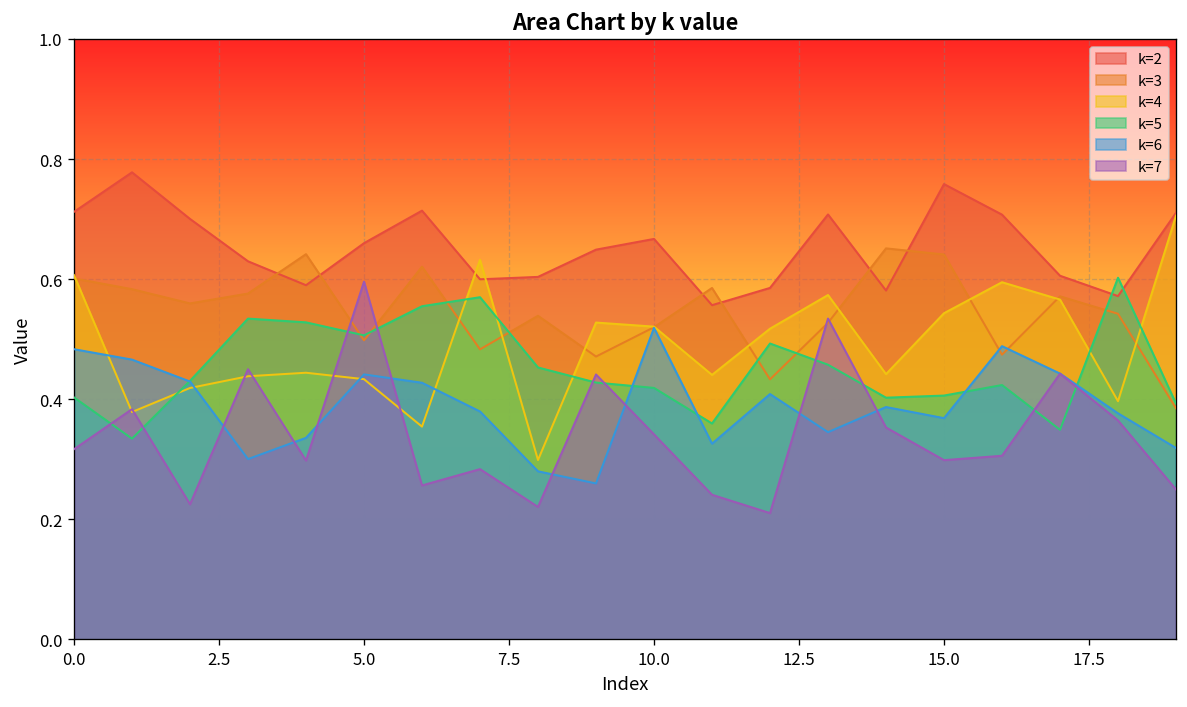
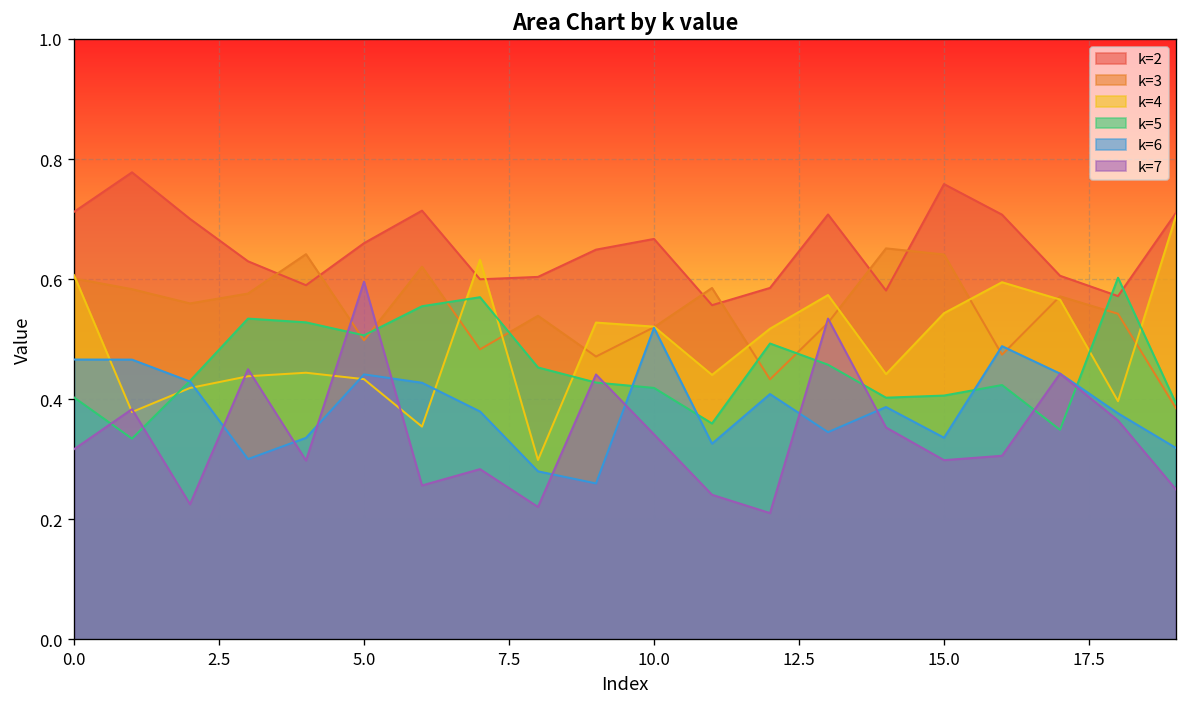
k=6, 0.0: 0.48 -> 0.47
k=6, 15.0: 0.37 -> 0.34
